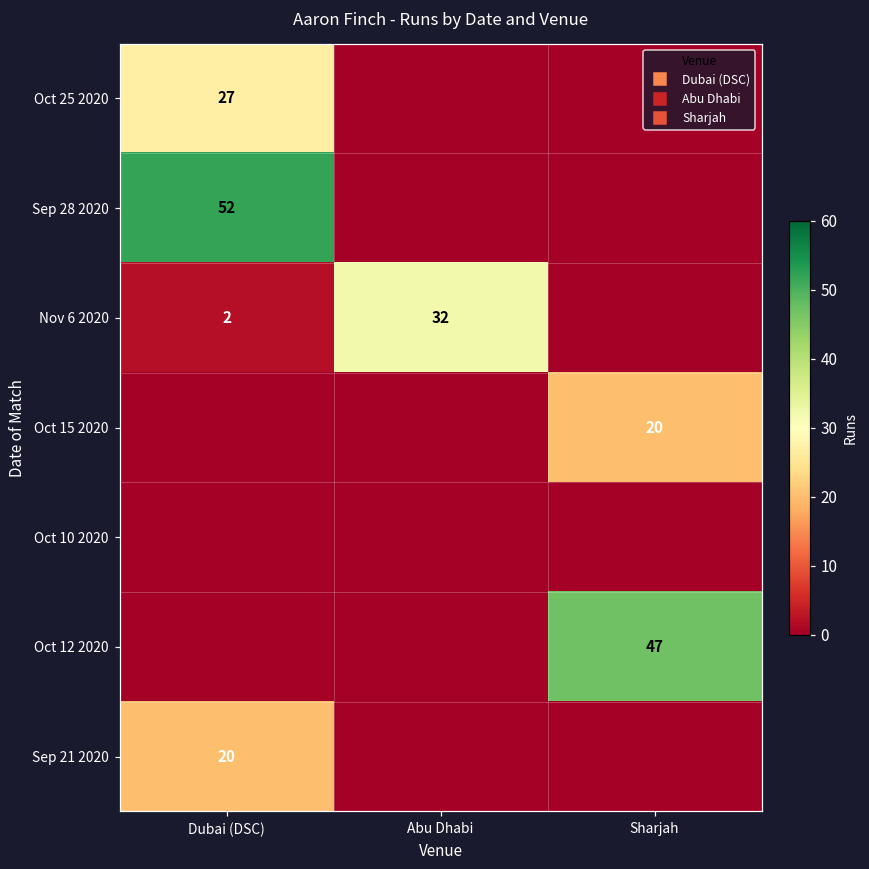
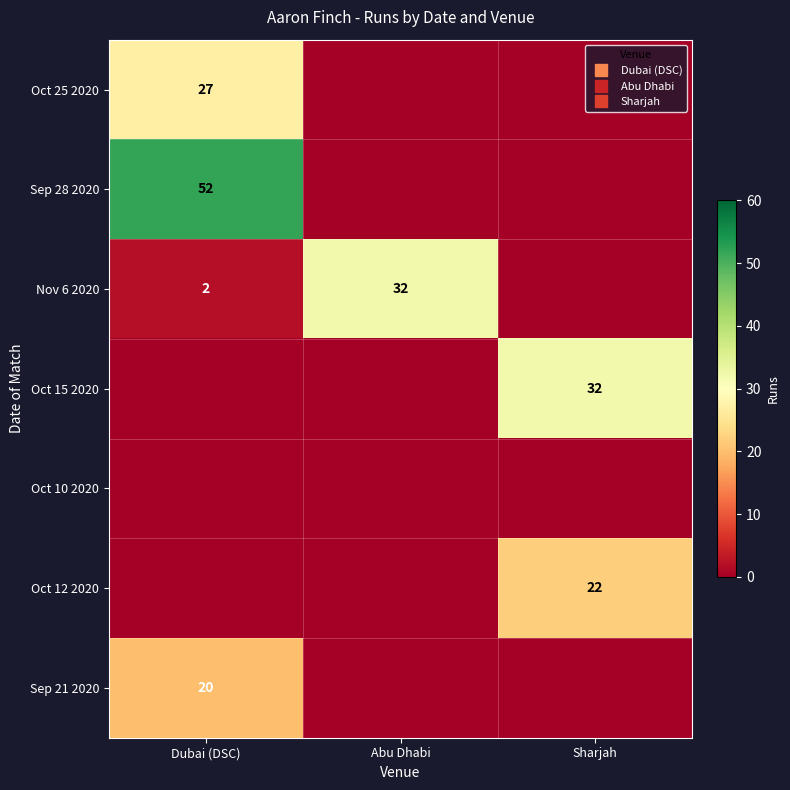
Oct 15 2020, Sharjah: 20 -> 32
Oct 12 2020, Sharjah: 47 -> 22
